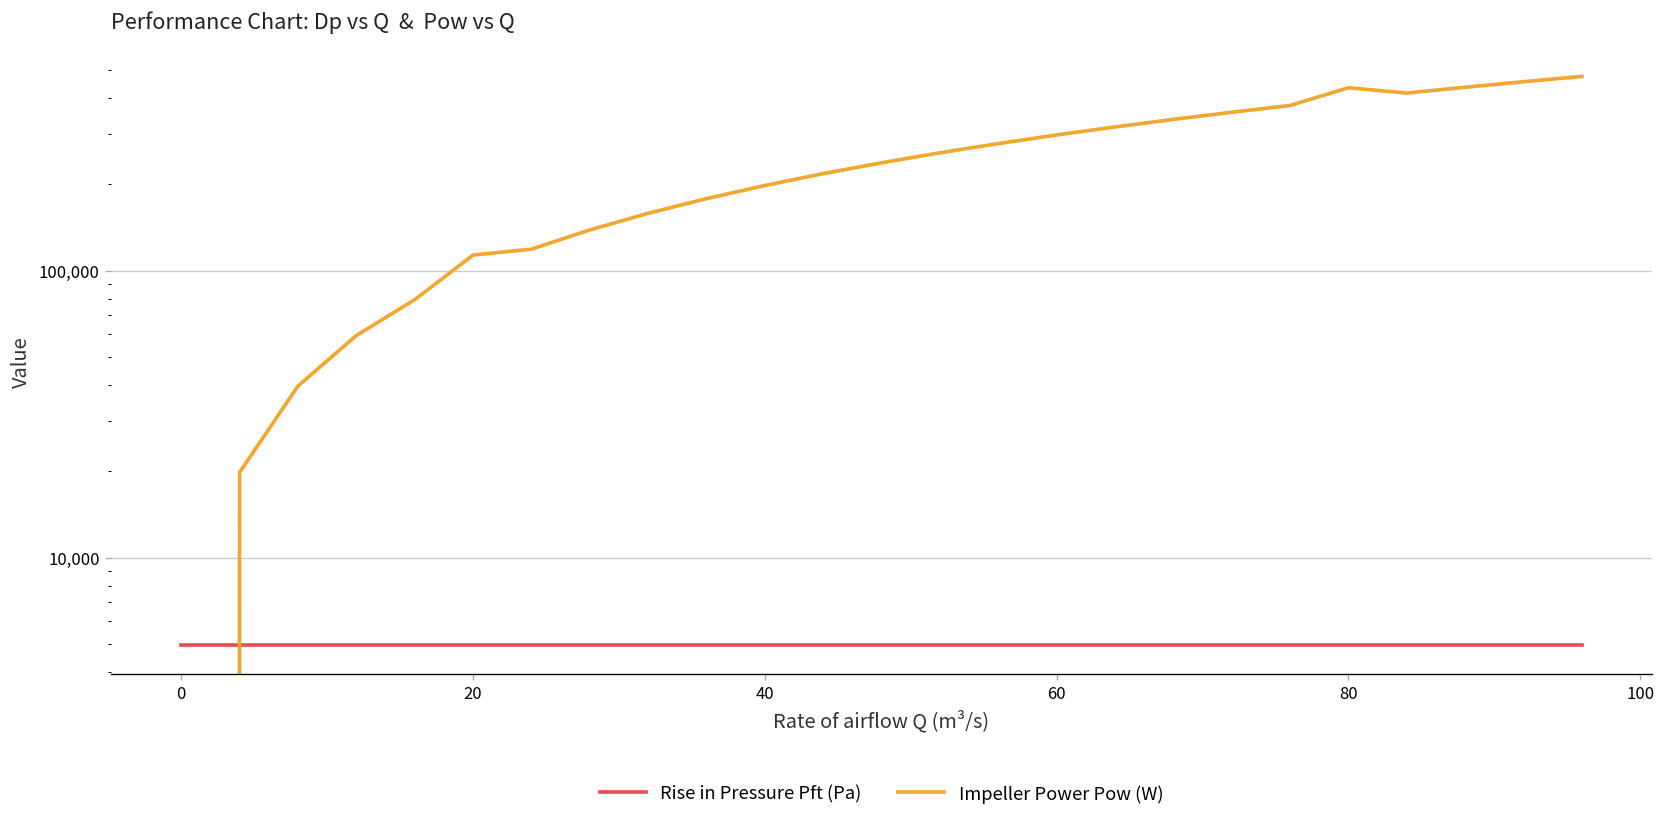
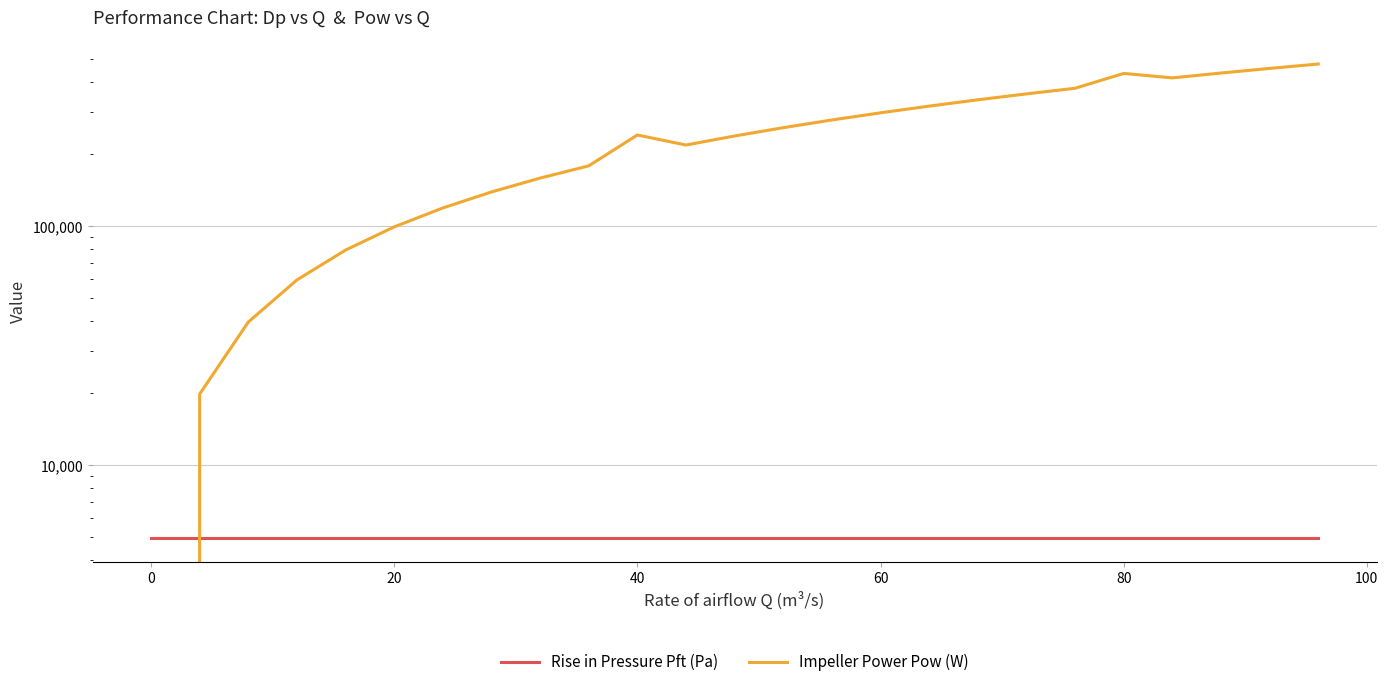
Impeller Power Pow (W), 20: 110,000 -> 99,000
Impeller Power Pow (W), 40: 200,000 -> 240,000
